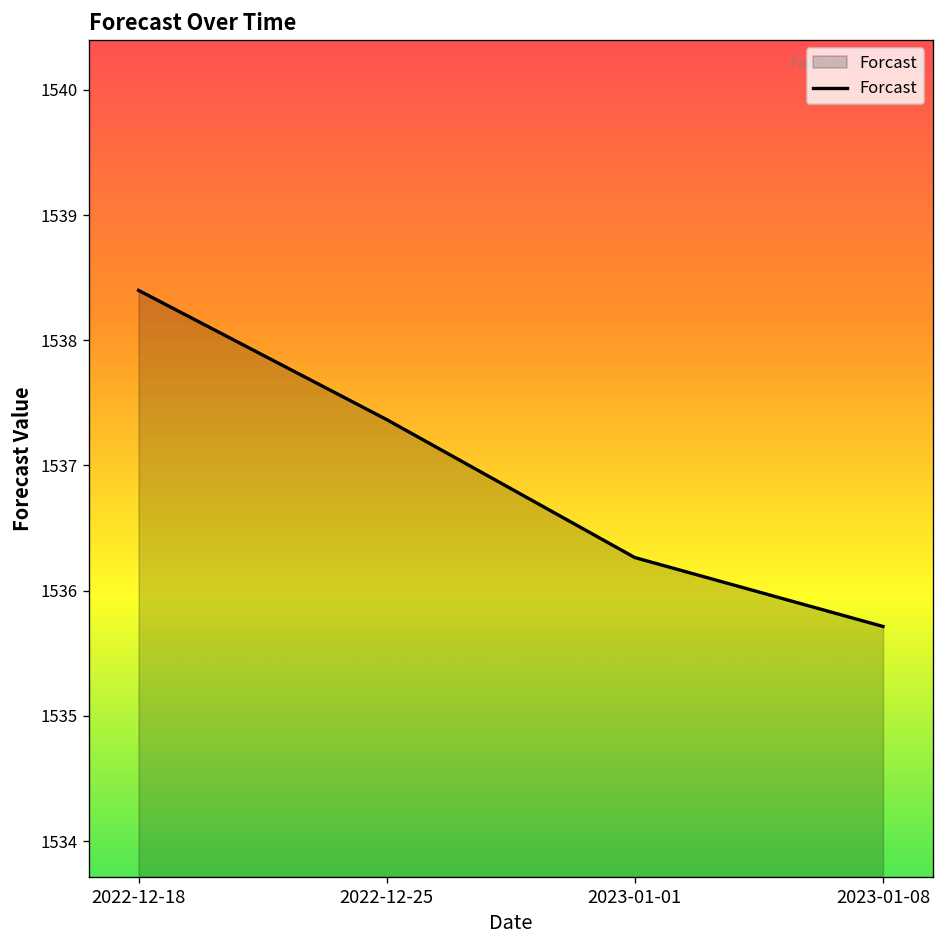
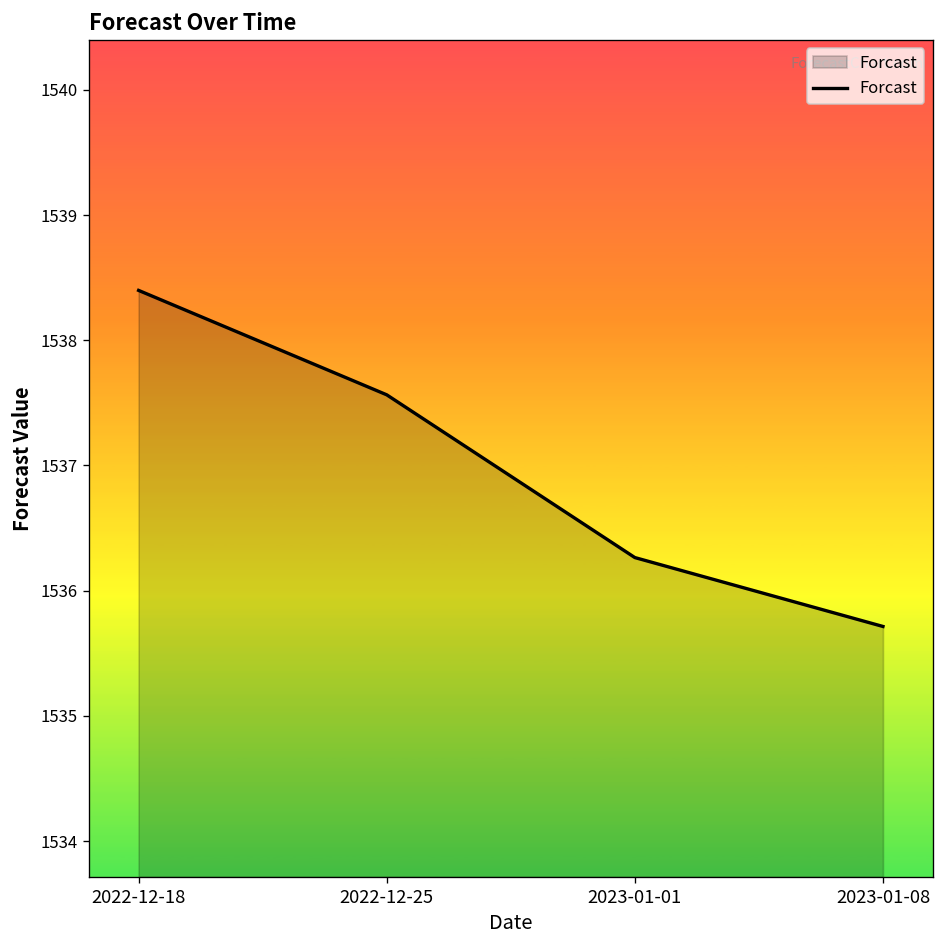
2022-12-25: 1537.37 -> 1537.56
